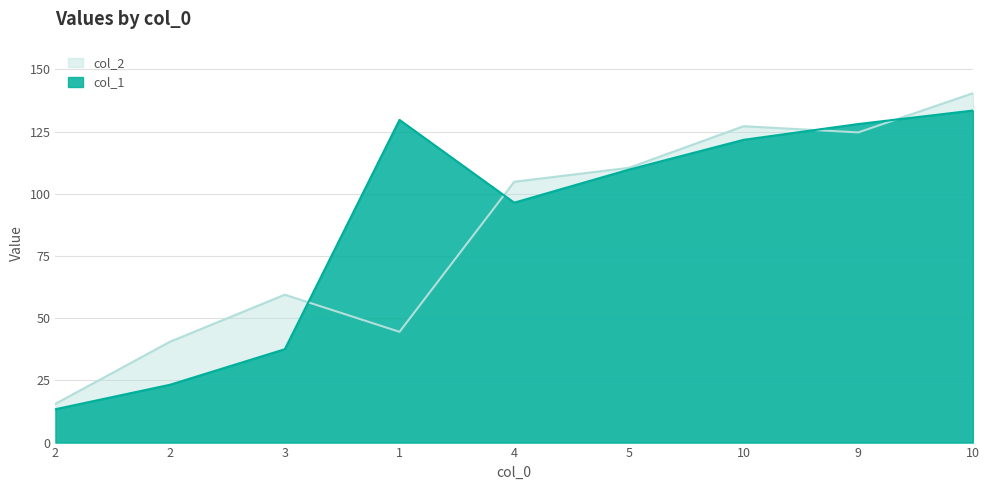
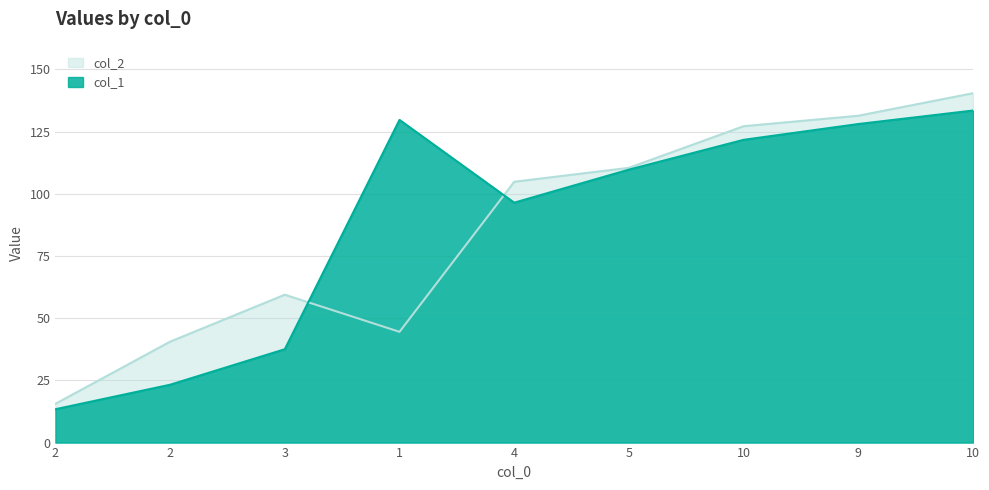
col_2, 9: 125 -> 131
